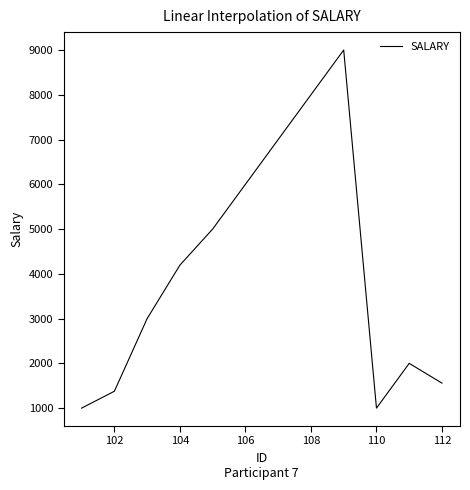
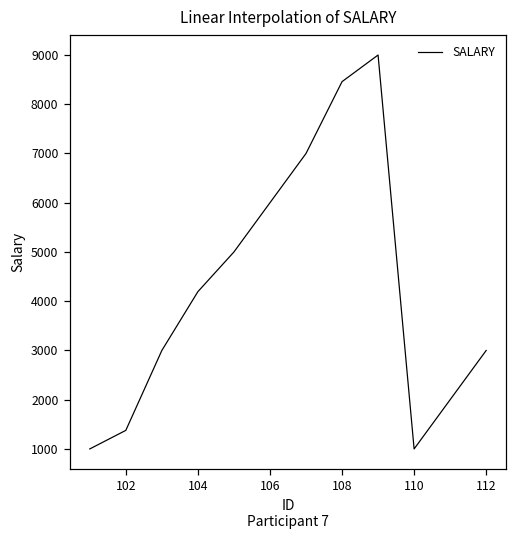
108: 8000 -> 8500
112: 1600 -> 3000
